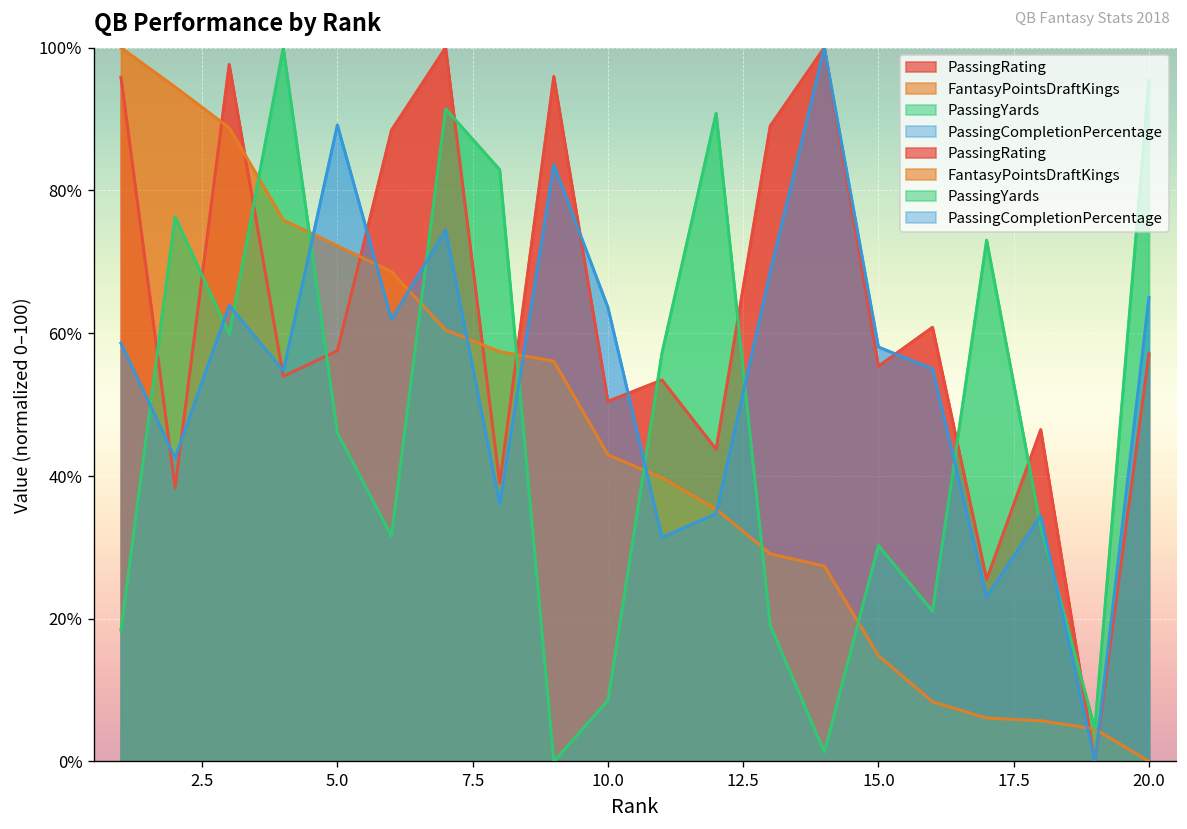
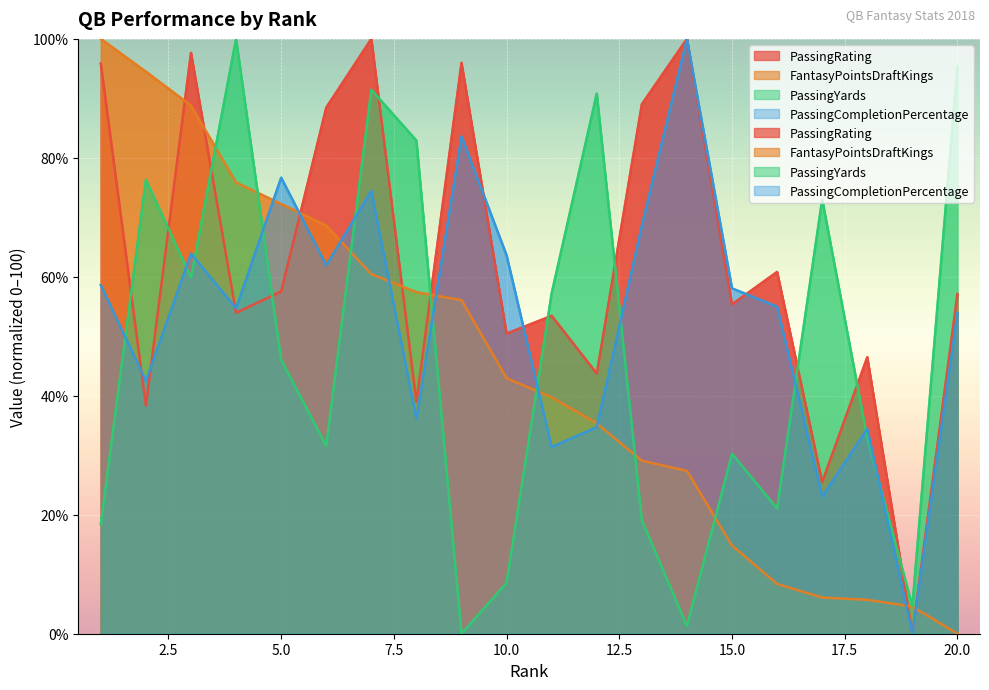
PassingCompletionPercentage, 5.0: 89% -> 77%
PassingCompletionPercentage, 20.0: 65% -> 54%
